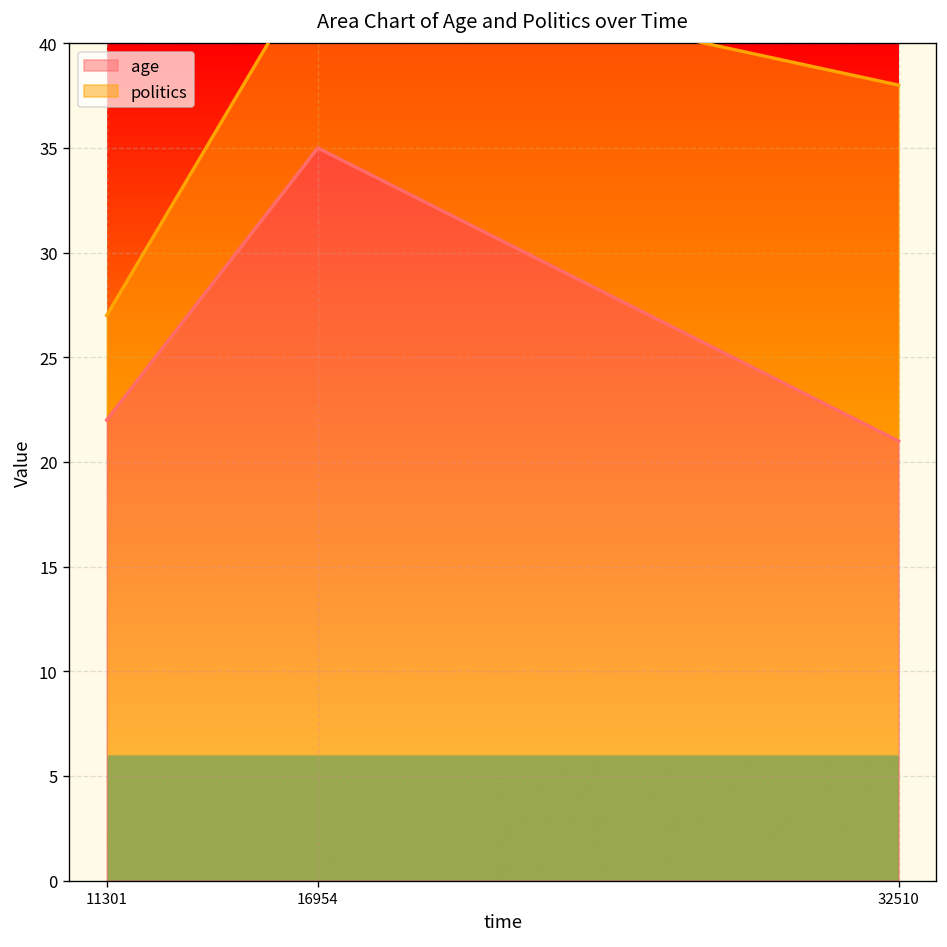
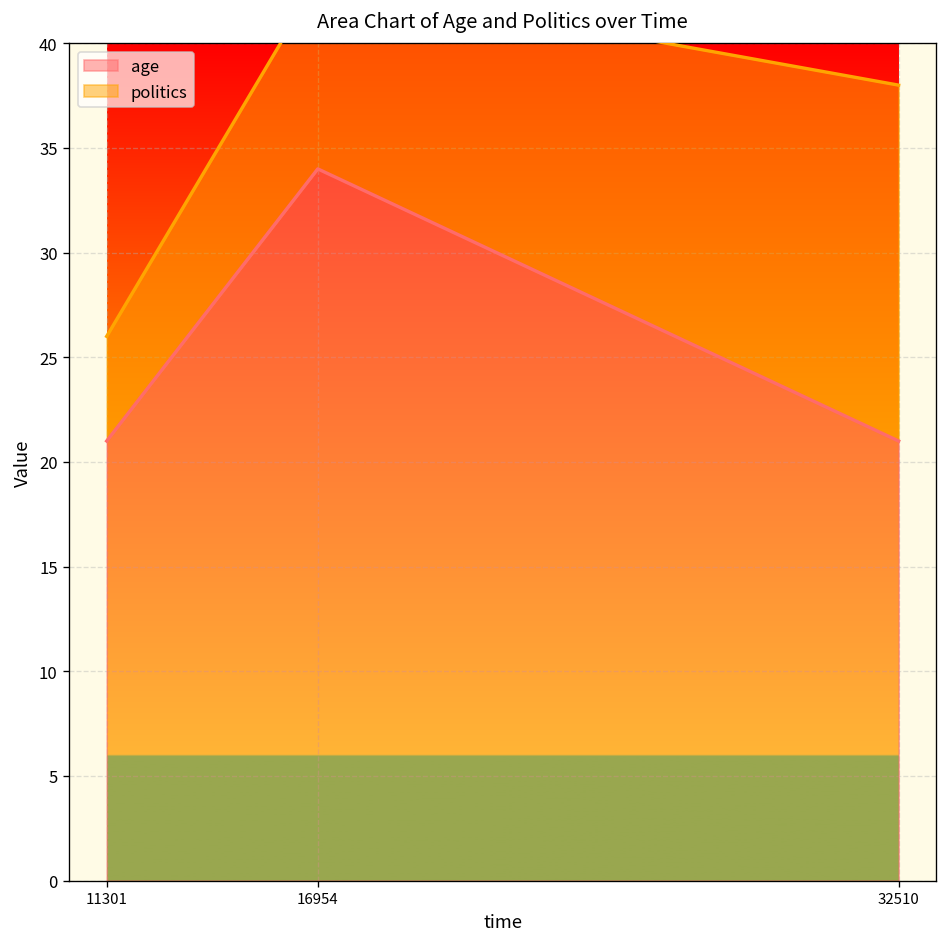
age, 11301: 22 -> 21
age, 16954: 35 -> 34
